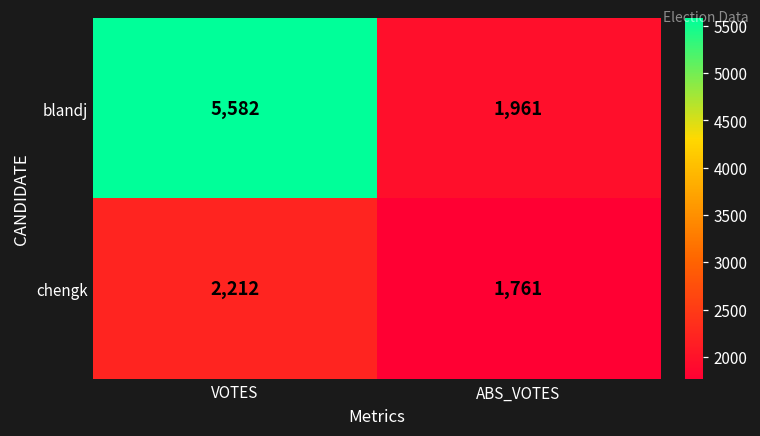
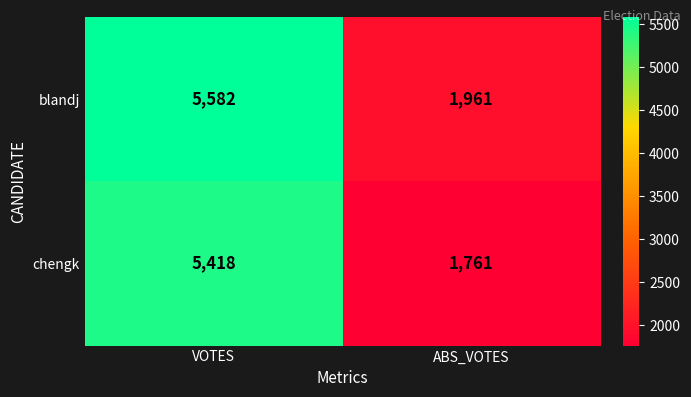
chengk, VOTES: 2,212 -> 5,418
